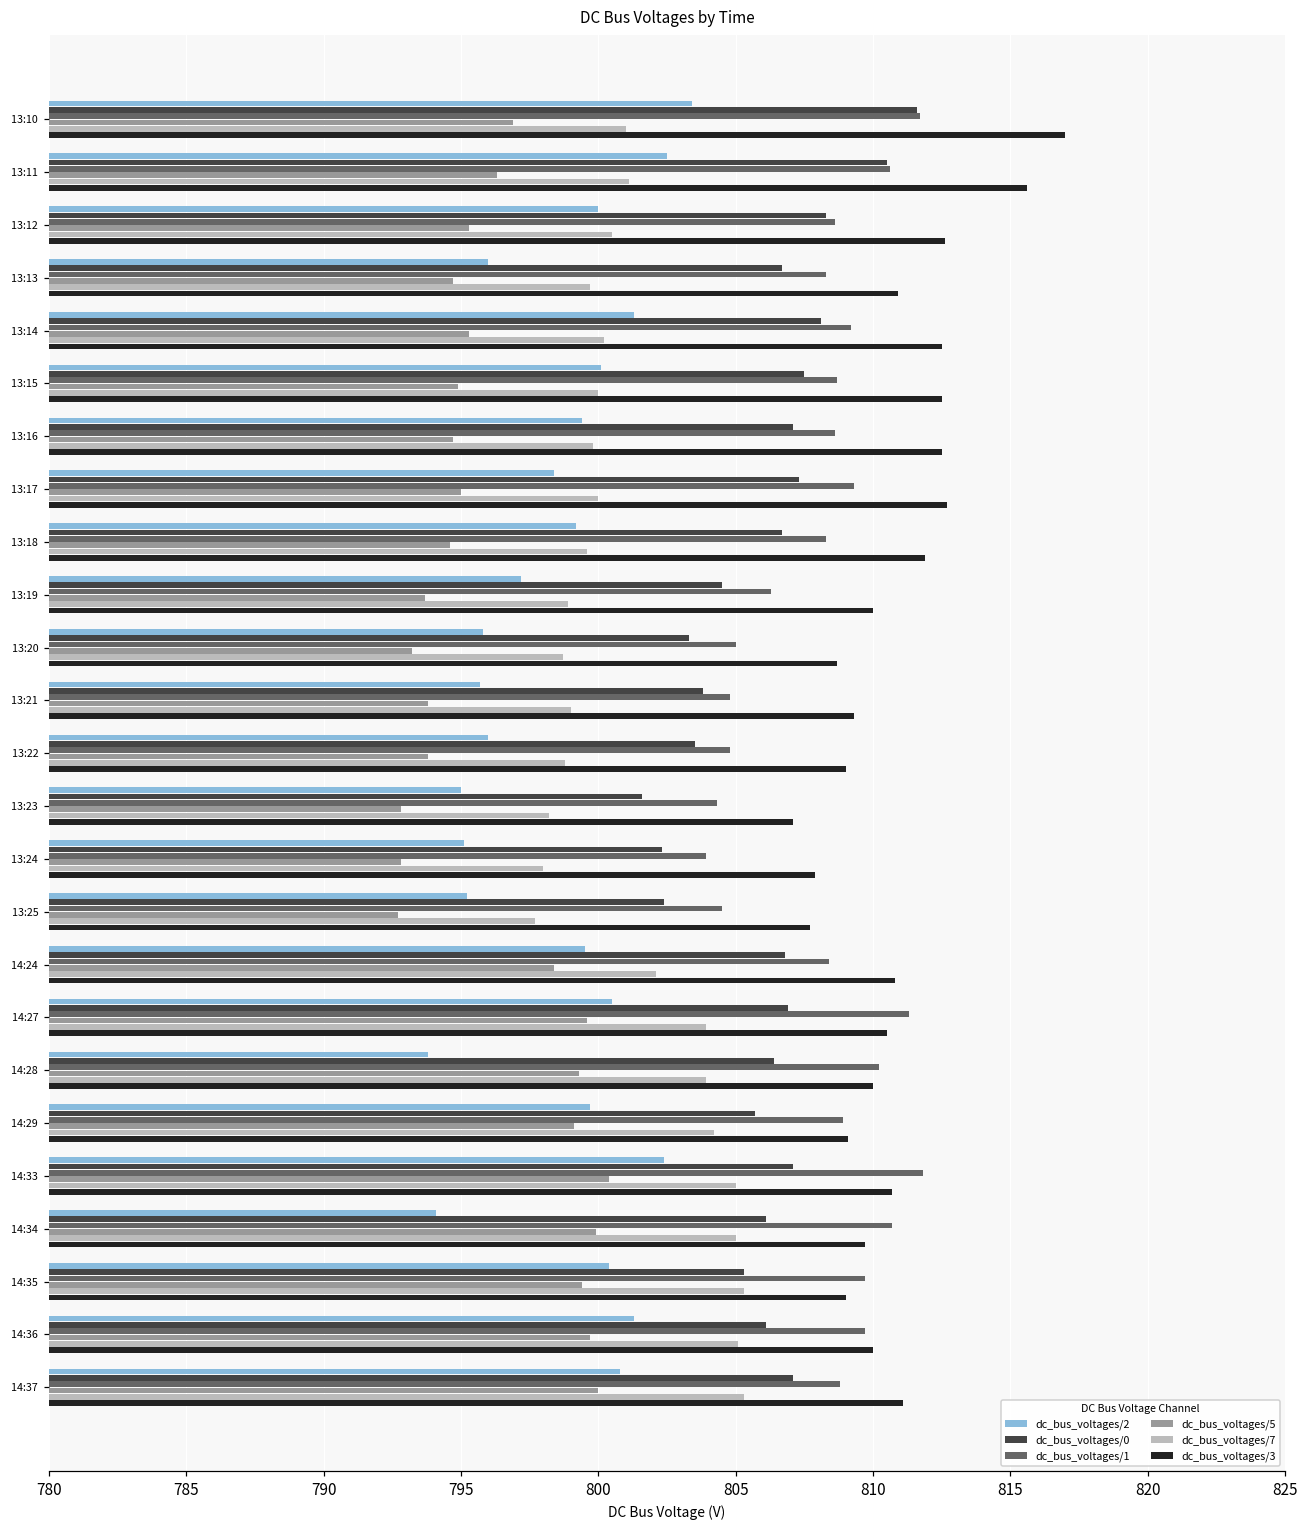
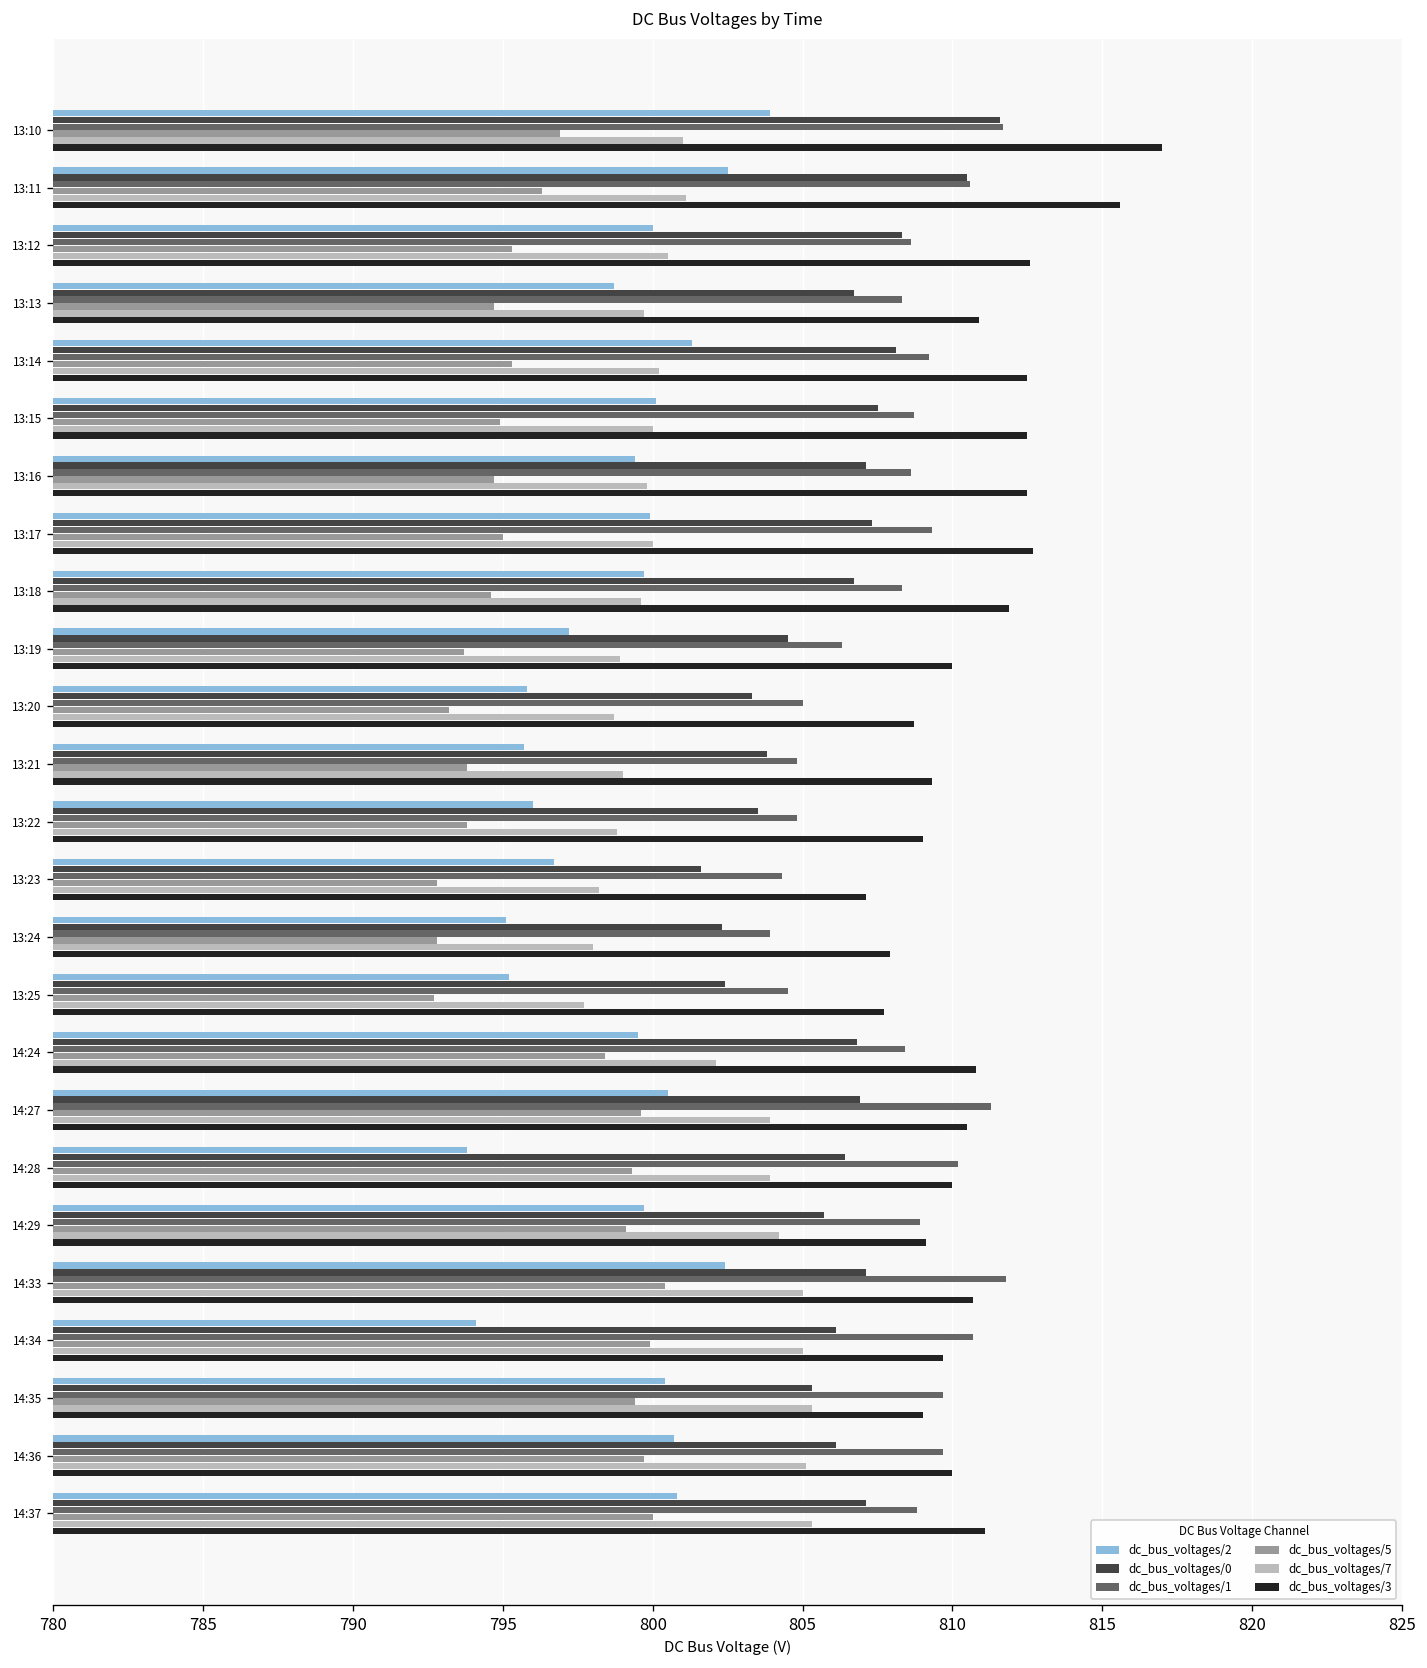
dc_bus_voltages/2, 13:10: 803.4 -> 803.9
dc_bus_voltages/2, 13:13: 796.0 -> 798.7
dc_bus_voltages/2, 13:17: 798.4 -> 799.9
dc_bus_voltages/2, 13:18: 799.2 -> 799.7
dc_bus_voltages/2, 13:23: 795.0 -> 796.7
dc_bus_voltages/2, 14:36: 801.3 -> 800.7
